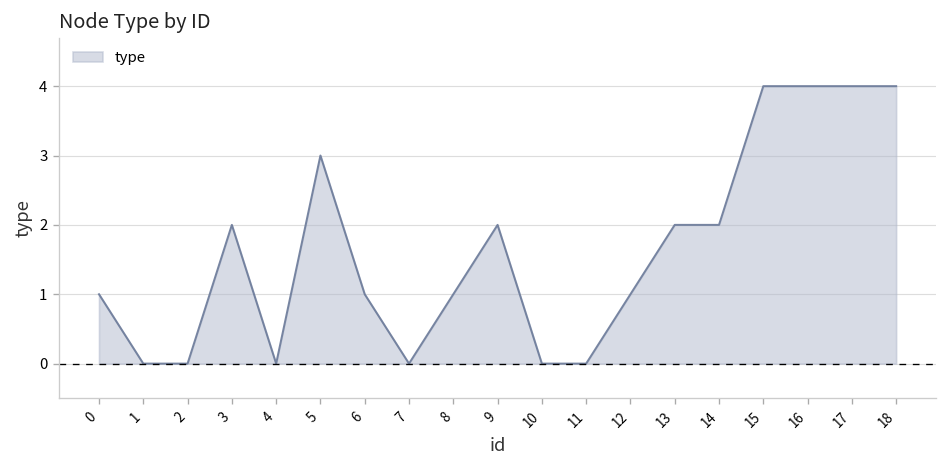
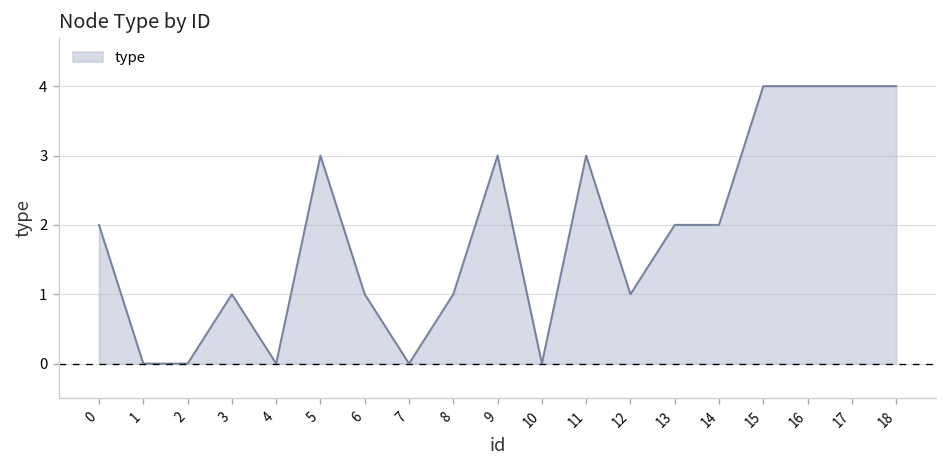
0: 1 -> 2
3: 2 -> 1
9: 2 -> 3
11: 0 -> 3
